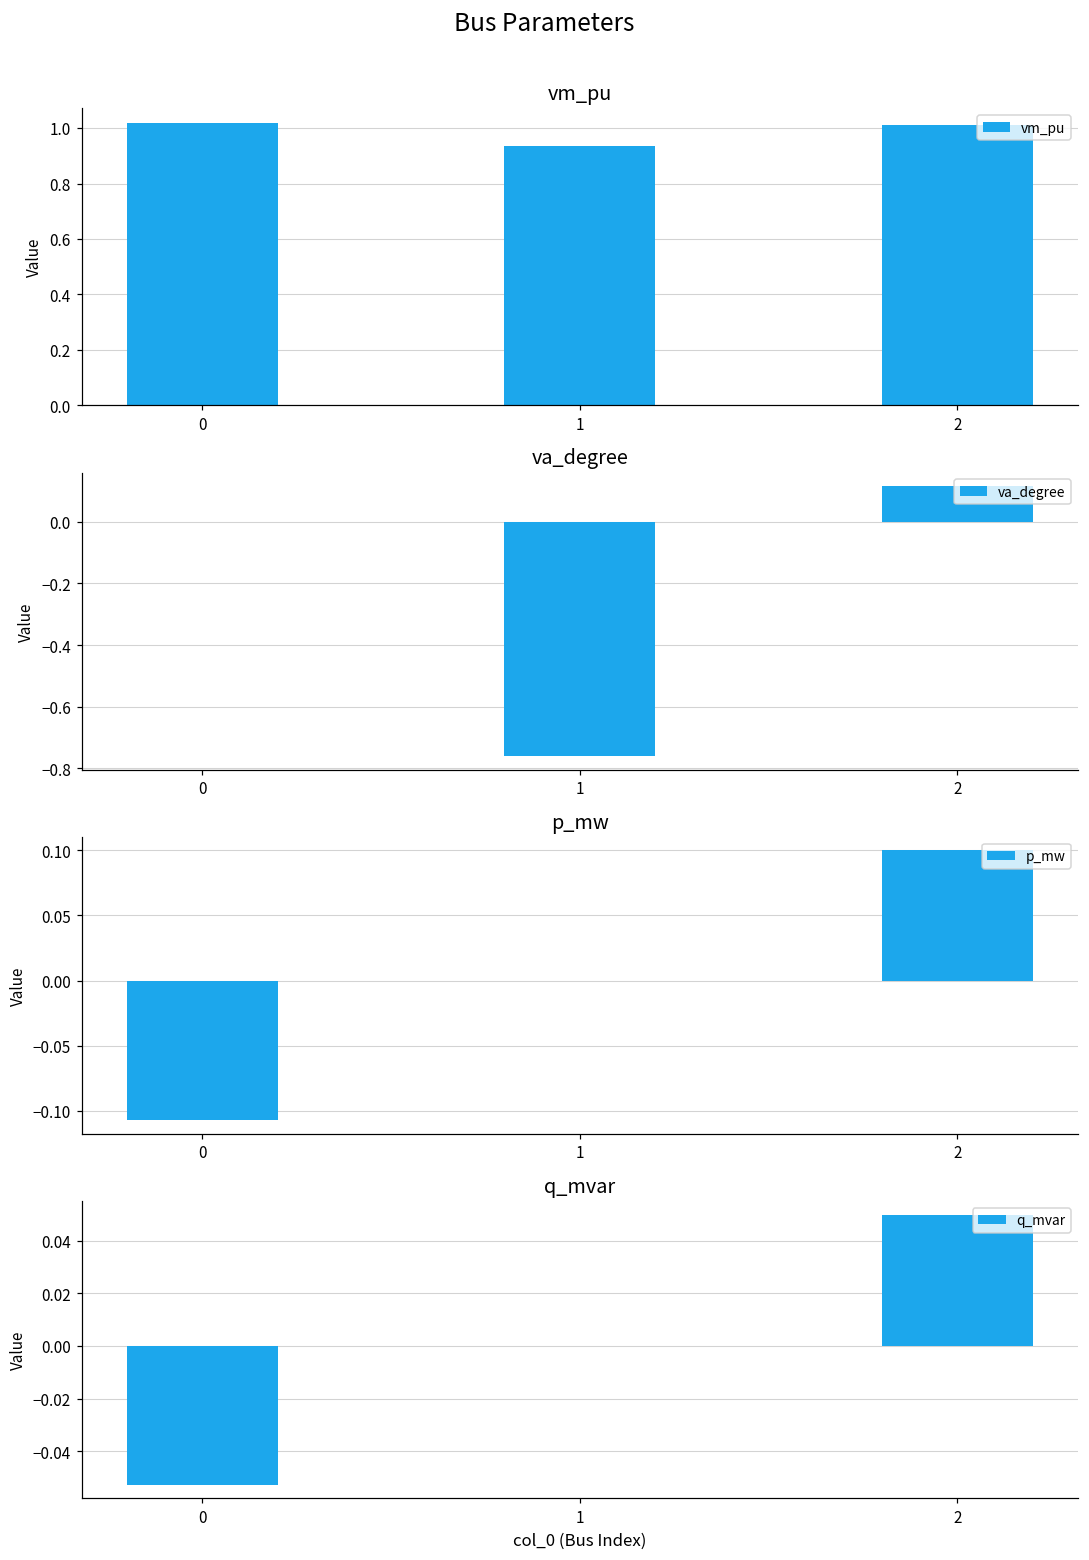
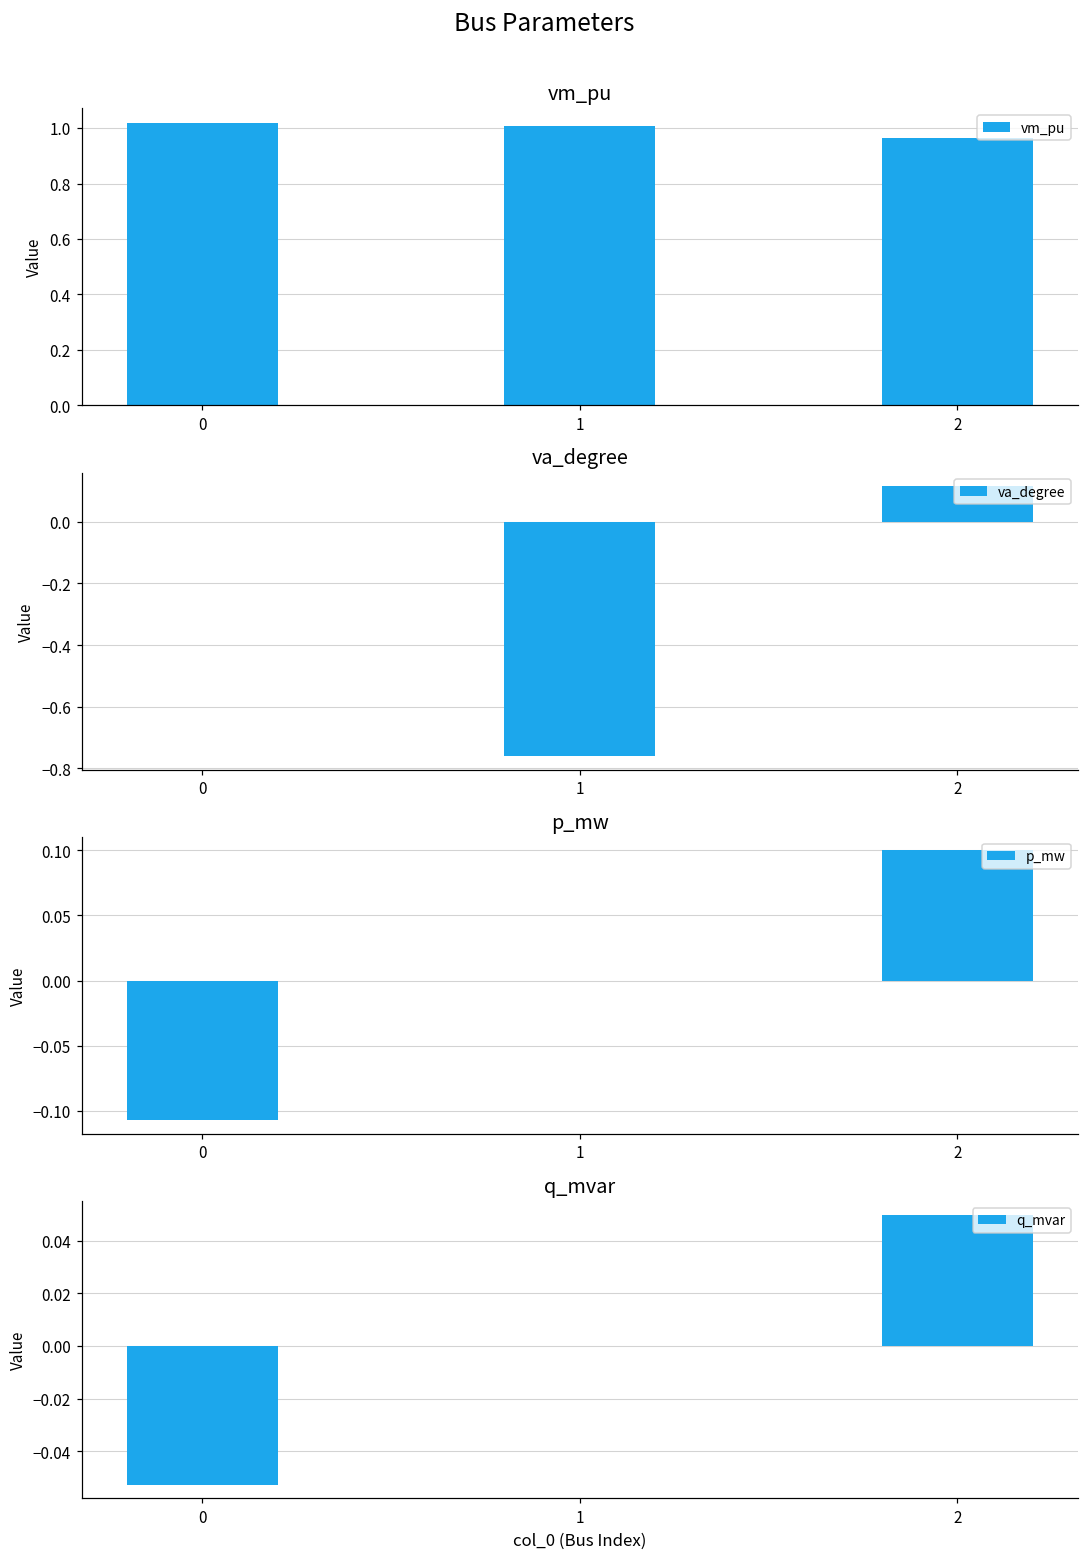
vm_pu, 1: 0.93 -> 1.01
vm_pu, 2: 1.01 -> 0.96
